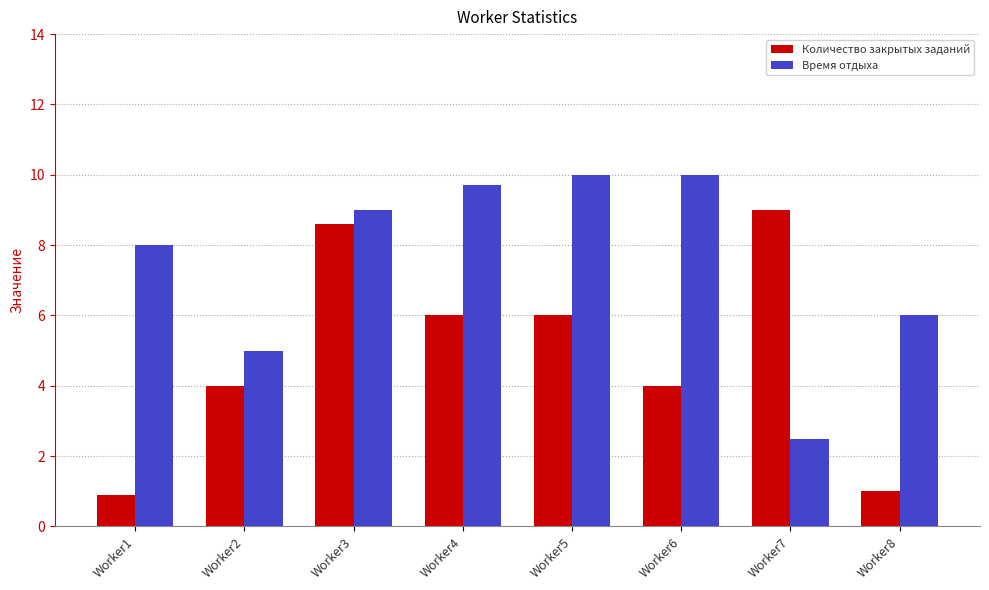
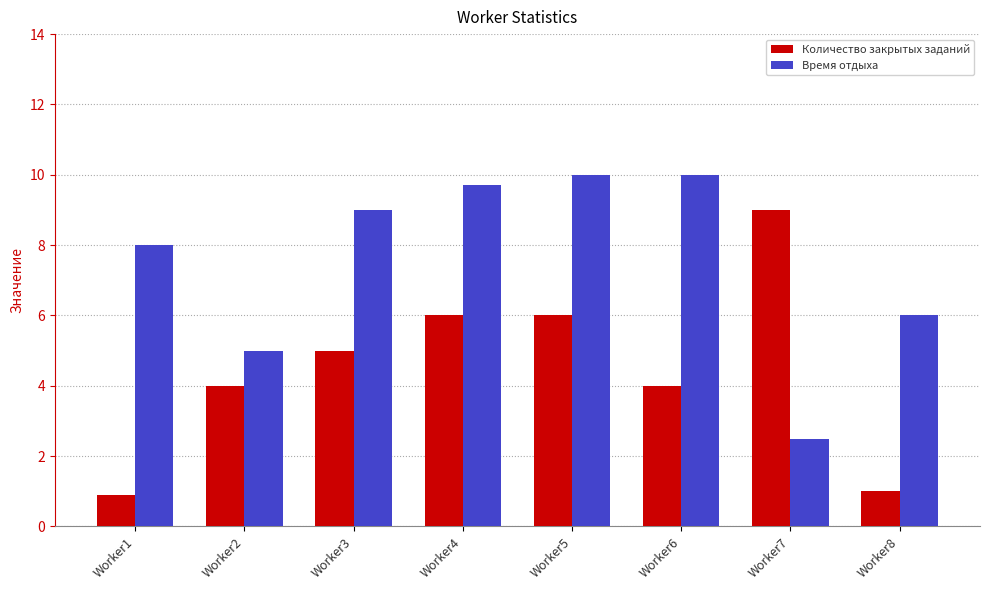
Количество закрытых заданий, Worker3: 8.6 -> 5.0
